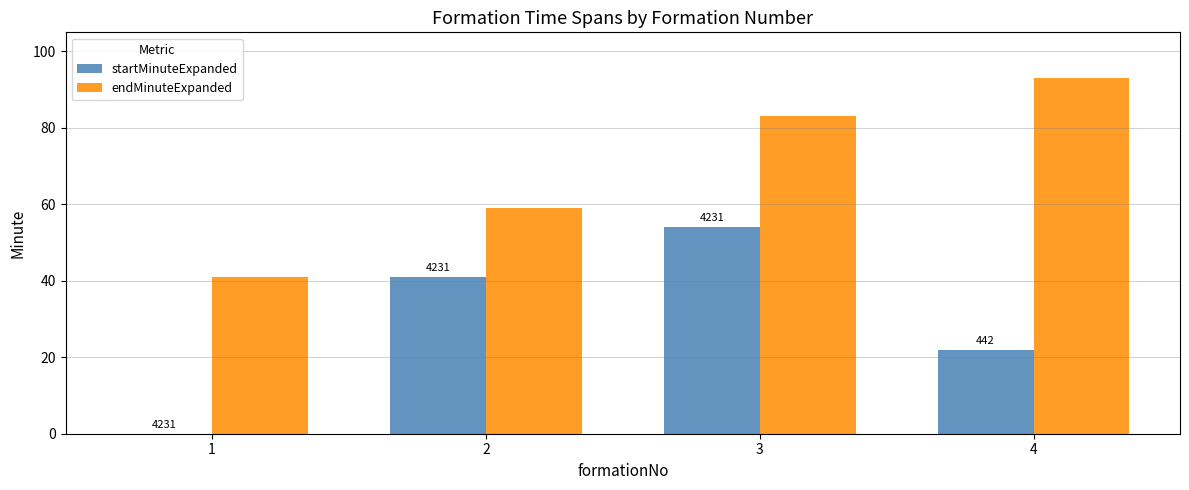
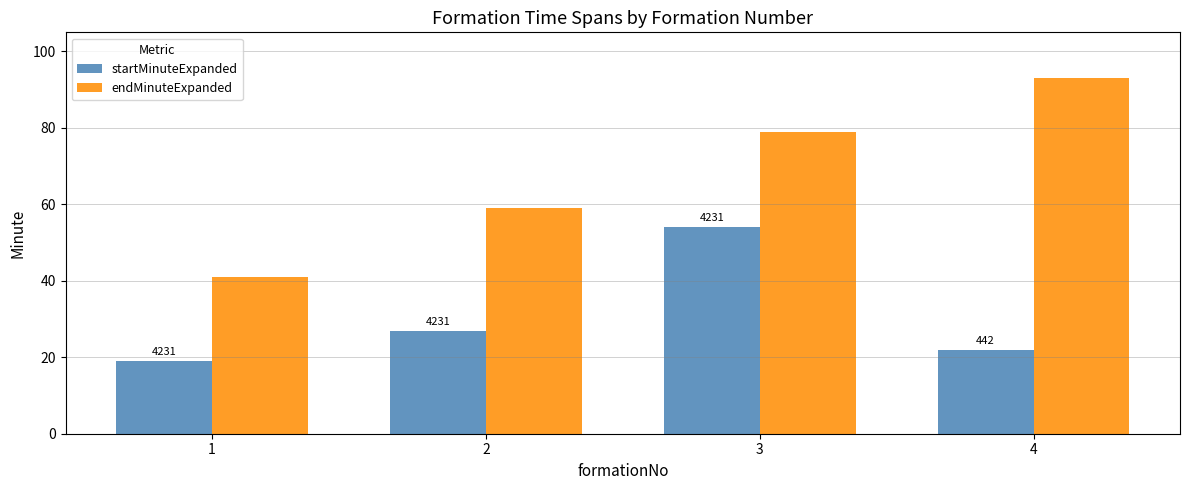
startMinuteExpanded, 1: 0 -> 19
startMinuteExpanded, 2: 41 -> 27
endMinuteExpanded, 3: 83 -> 79
